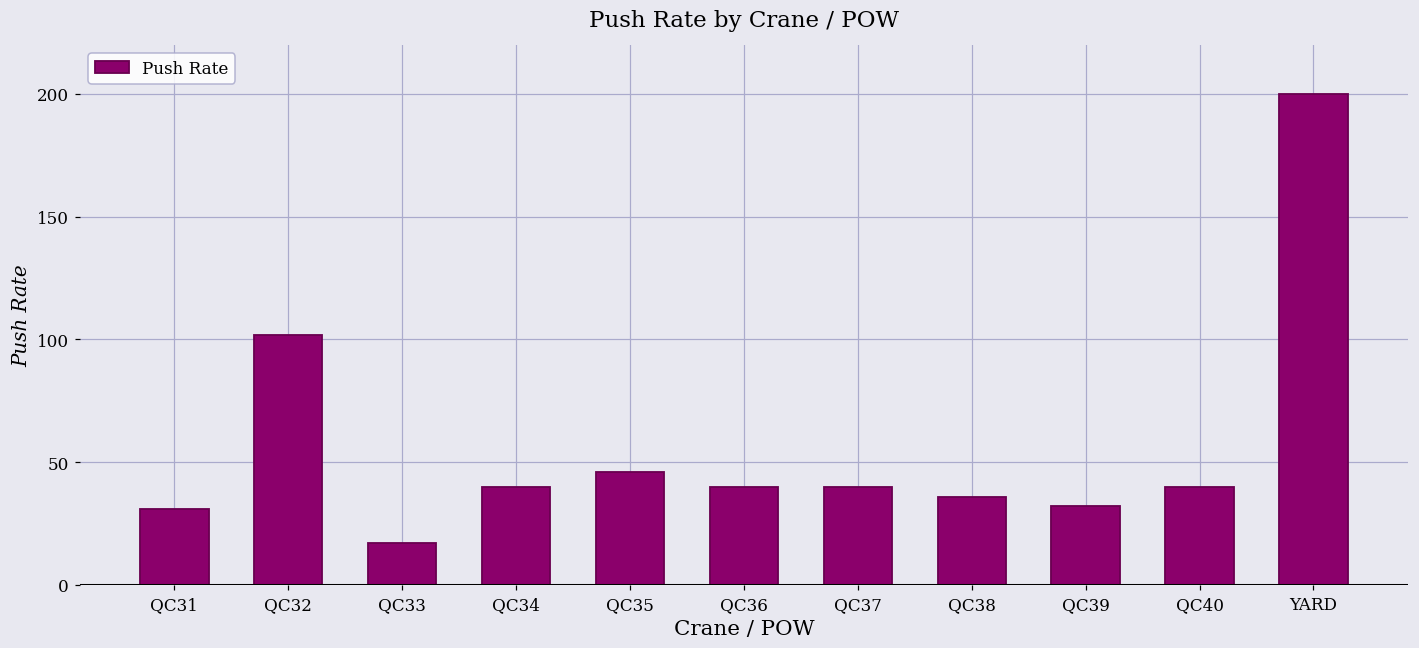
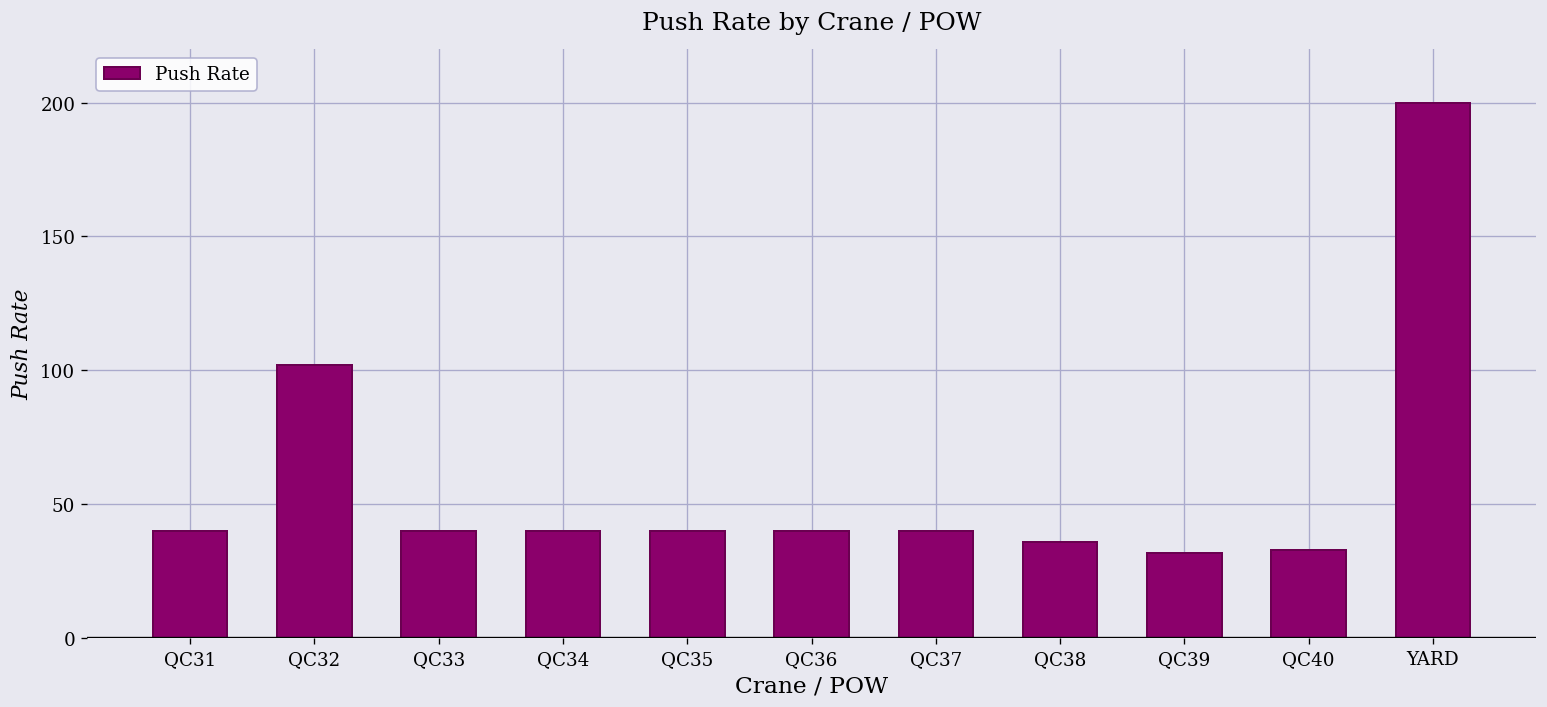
QC31: 31 -> 40
QC33: 17 -> 40
QC35: 46 -> 40
QC40: 40 -> 33
